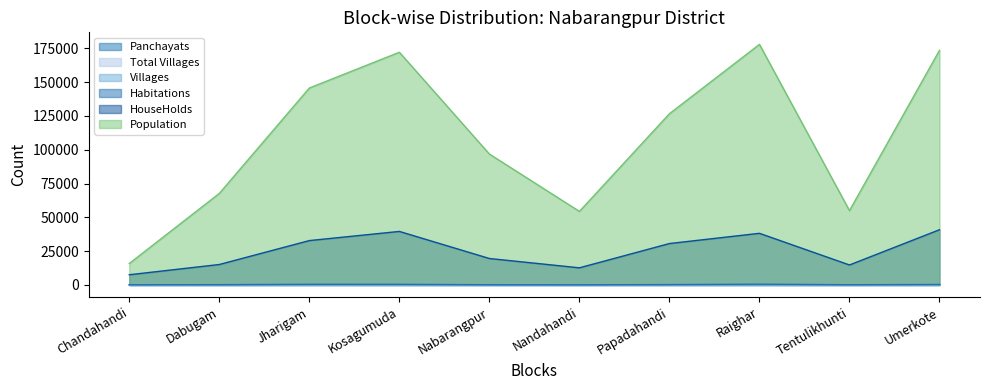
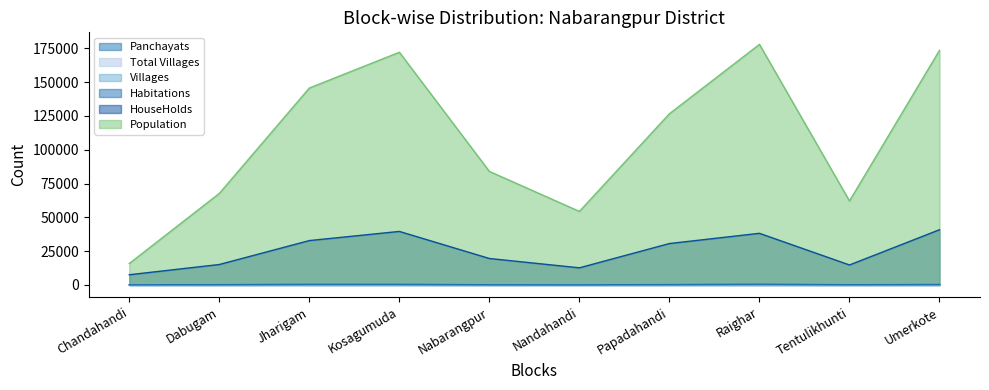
Population, Nabarangpur: 97000 -> 84000
Population, Tentulikhunti: 55000 -> 62000
